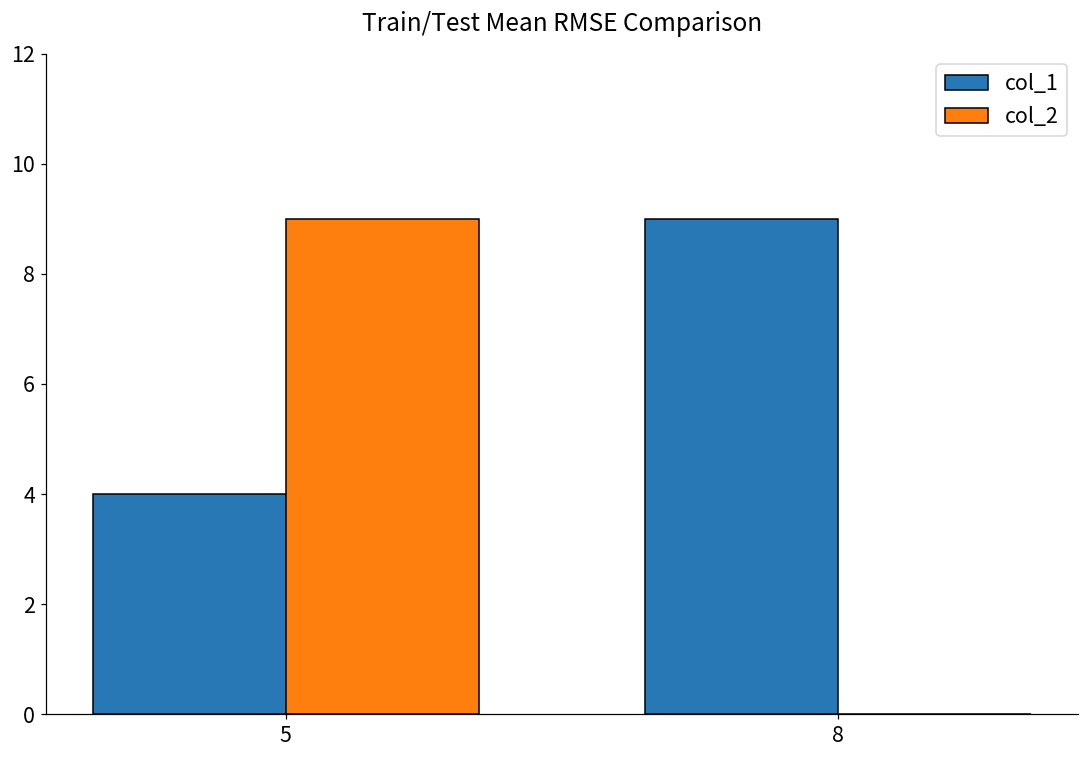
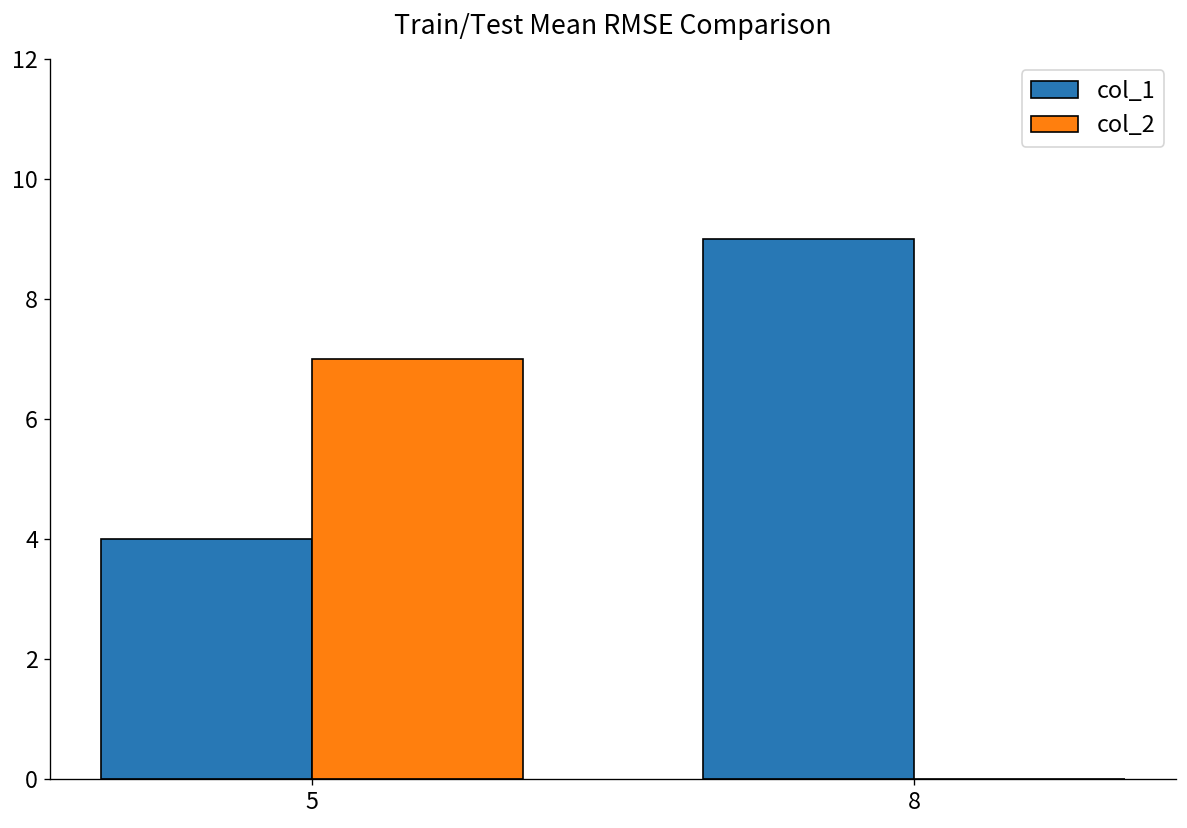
col_2, 5: 9 -> 7
